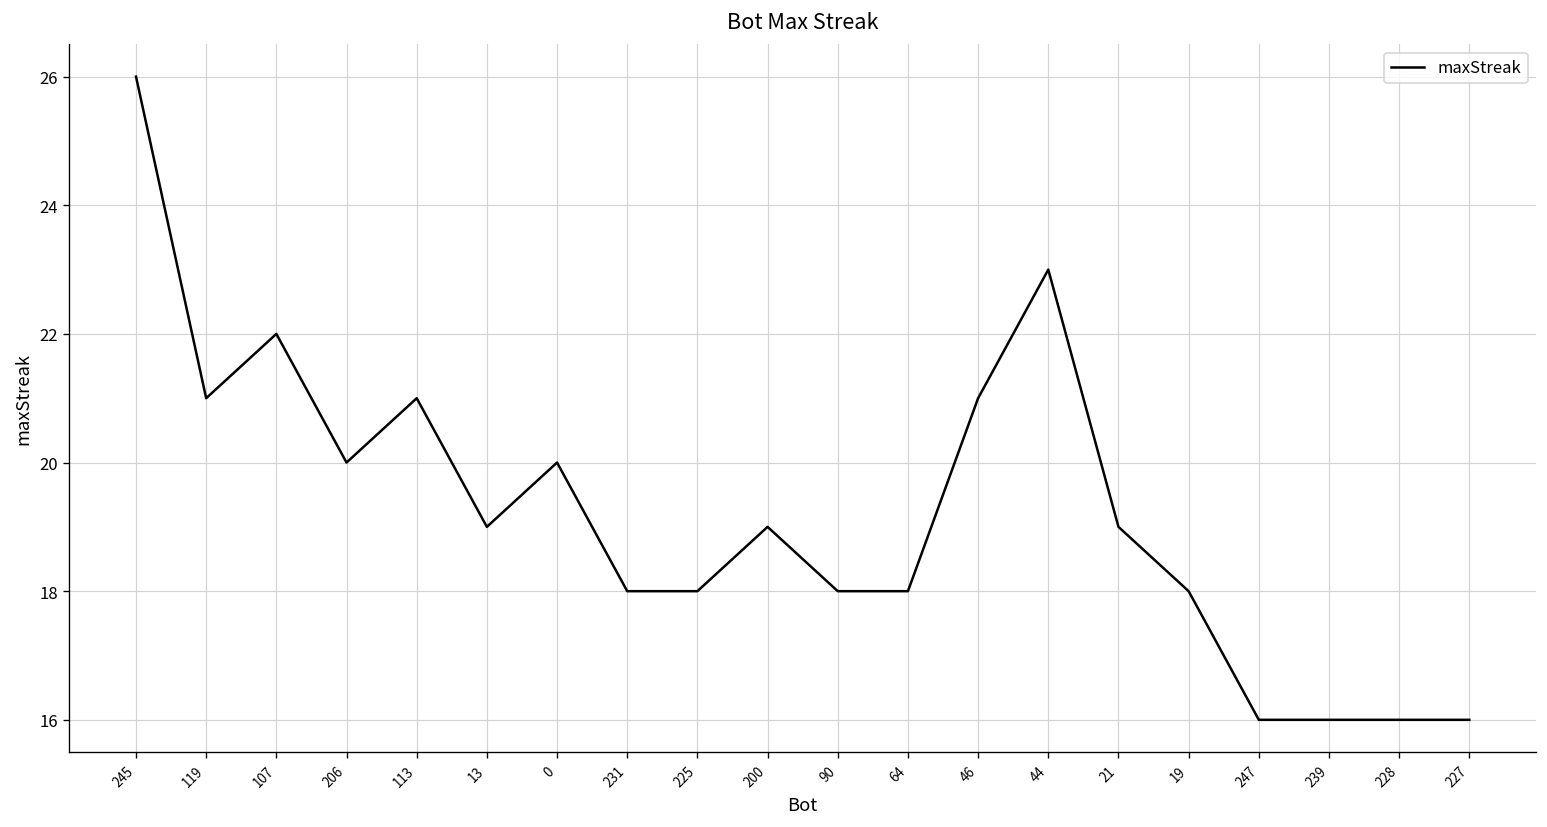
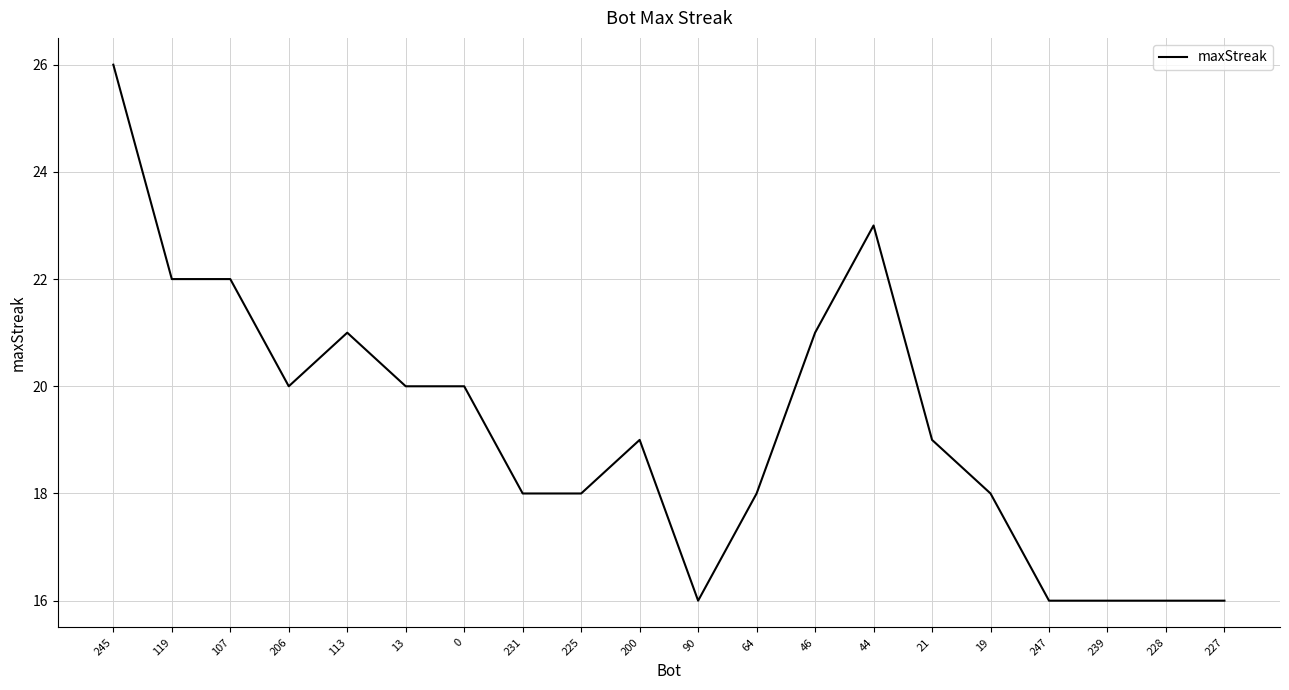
119: 21 -> 22
13: 19 -> 20
90: 18 -> 16
